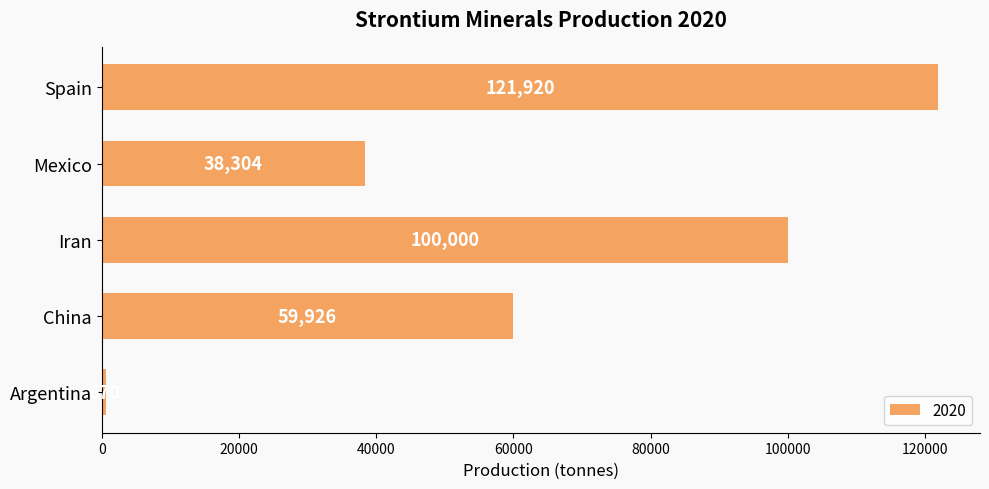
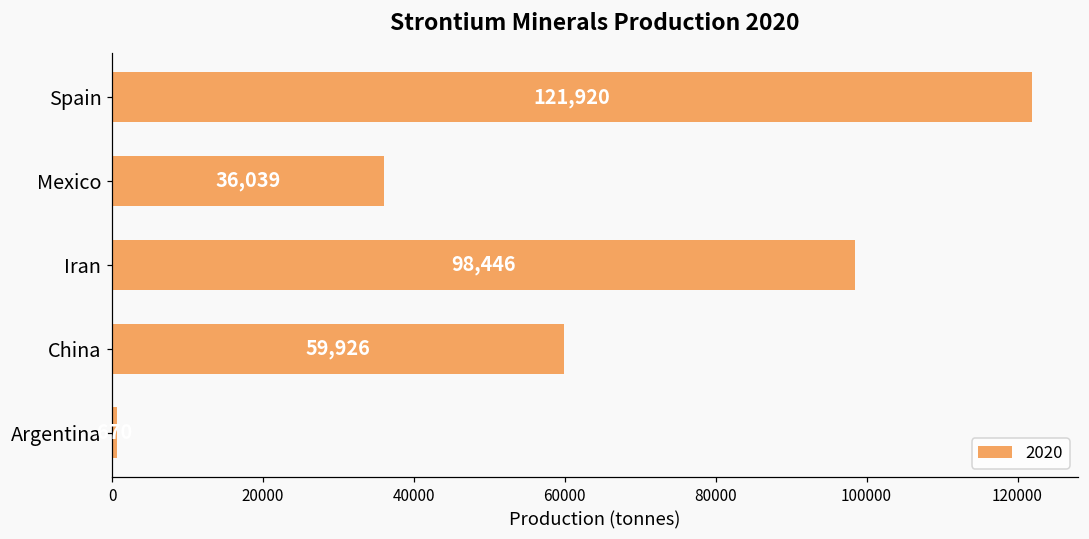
Mexico: 38,304 -> 36,039
Iran: 100,000 -> 98,446
